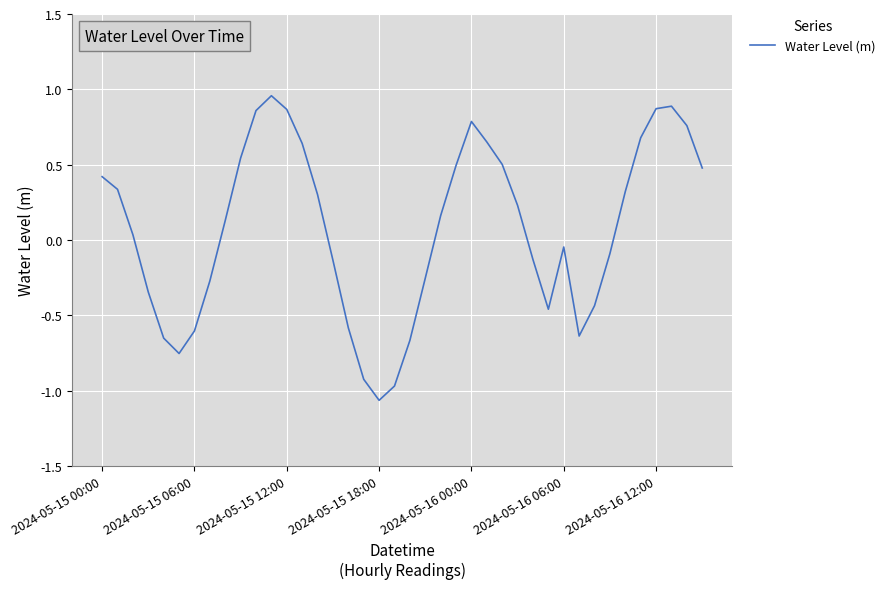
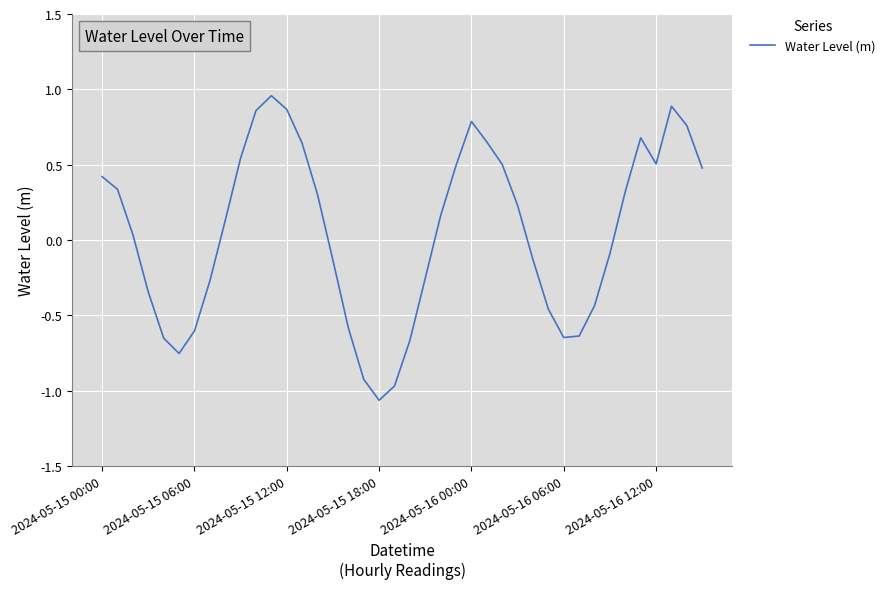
2024-05-16 06:00: -0.05 -> -0.65
2024-05-16 12:00: 0.87 -> 0.51
